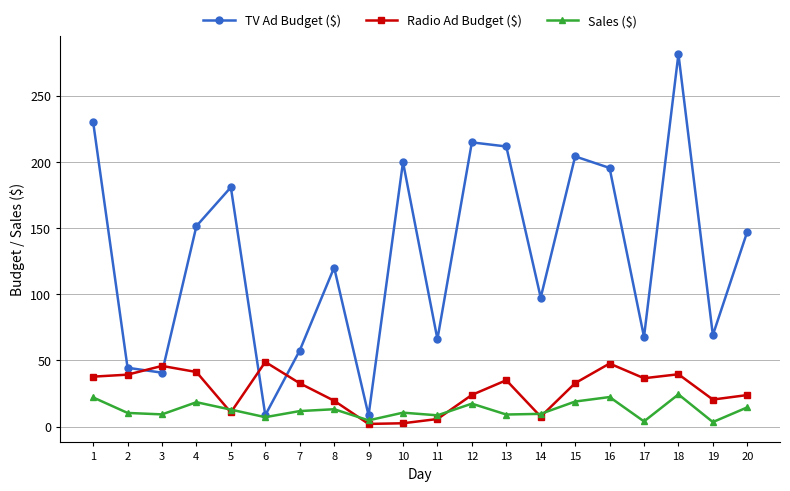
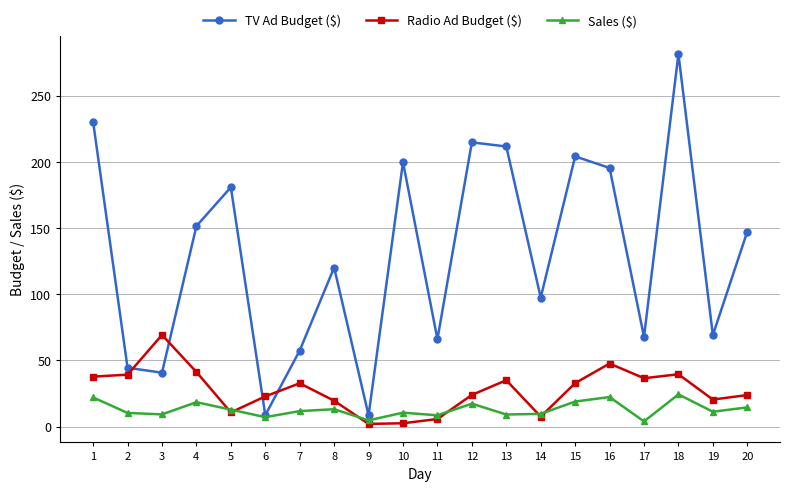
Radio Ad Budget ($), 3: 46 -> 69
Radio Ad Budget ($), 6: 49 -> 23
Sales ($), 19: 4 -> 11
